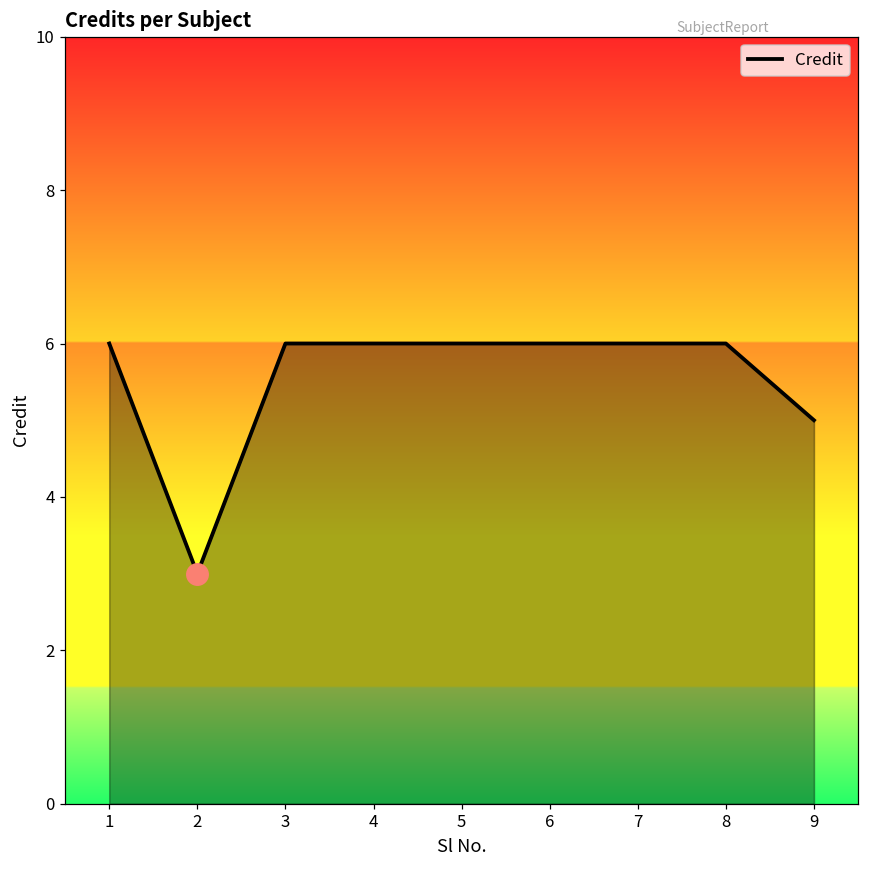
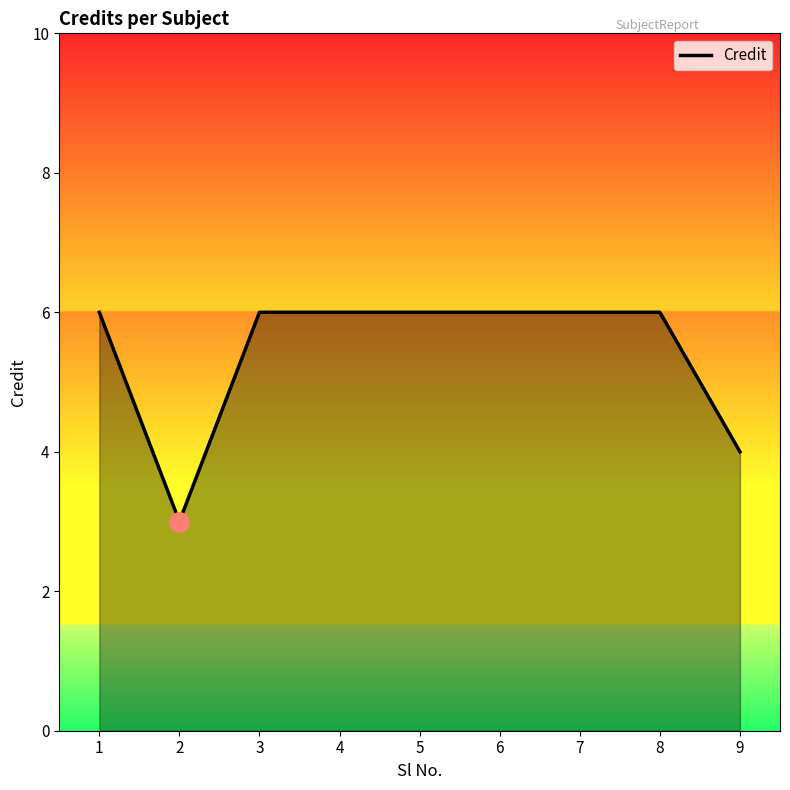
Credit, 9: 5 -> 4
